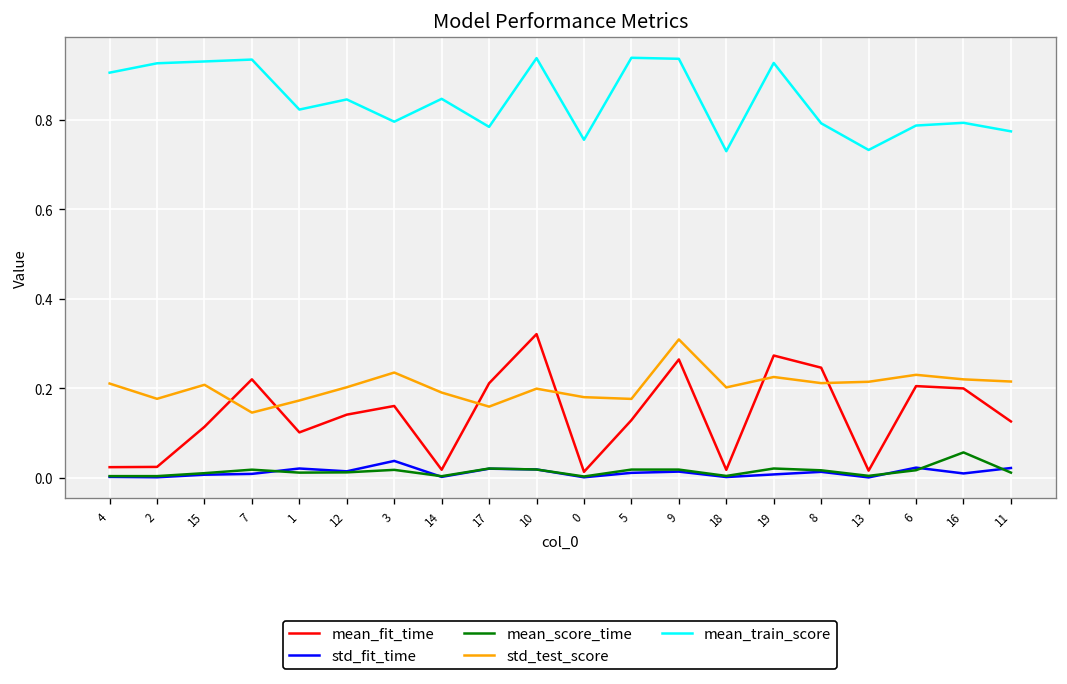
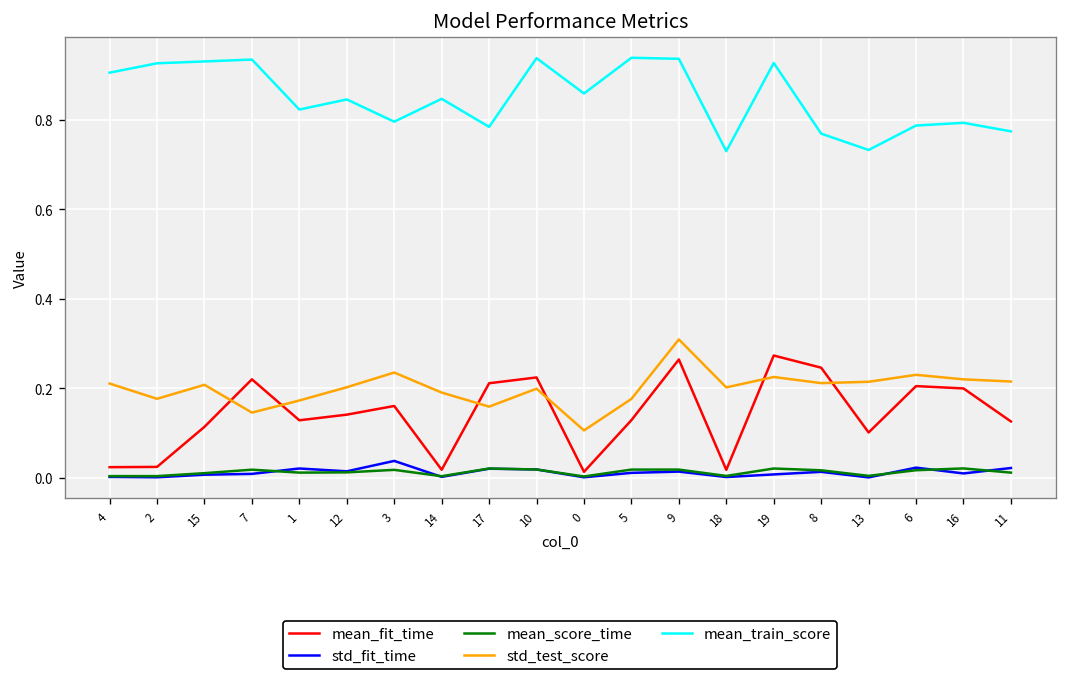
mean_fit_time, 1: 0.10 -> 0.13
mean_fit_time, 10: 0.32 -> 0.22
std_test_score, 0: 0.18 -> 0.11
mean_train_score, 0: 0.76 -> 0.86
mean_train_score, 8: 0.79 -> 0.77
mean_fit_time, 13: 0.02 -> 0.10
mean_score_time, 16: 0.06 -> 0.02
